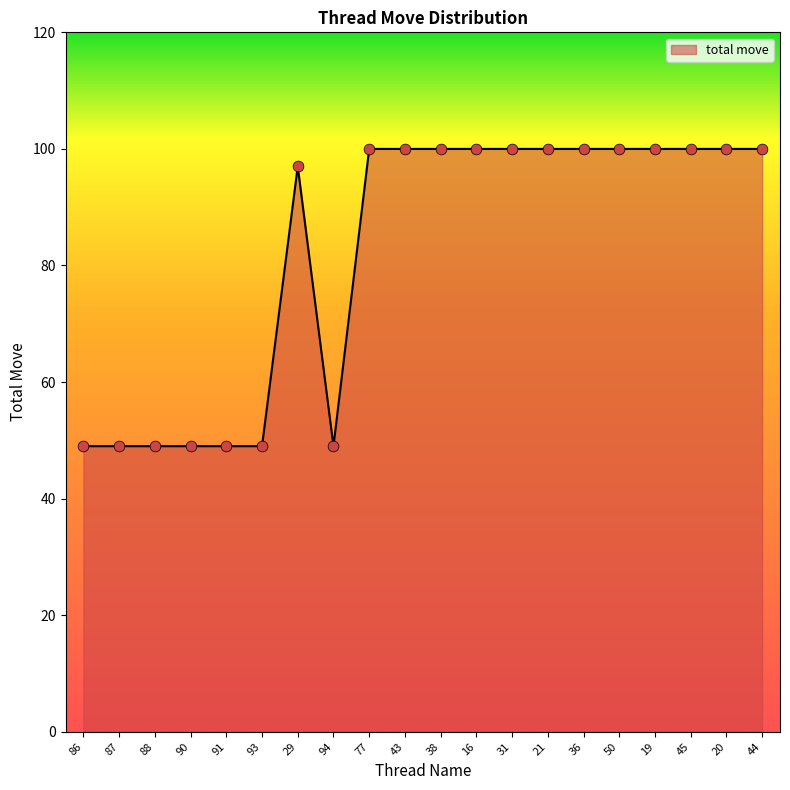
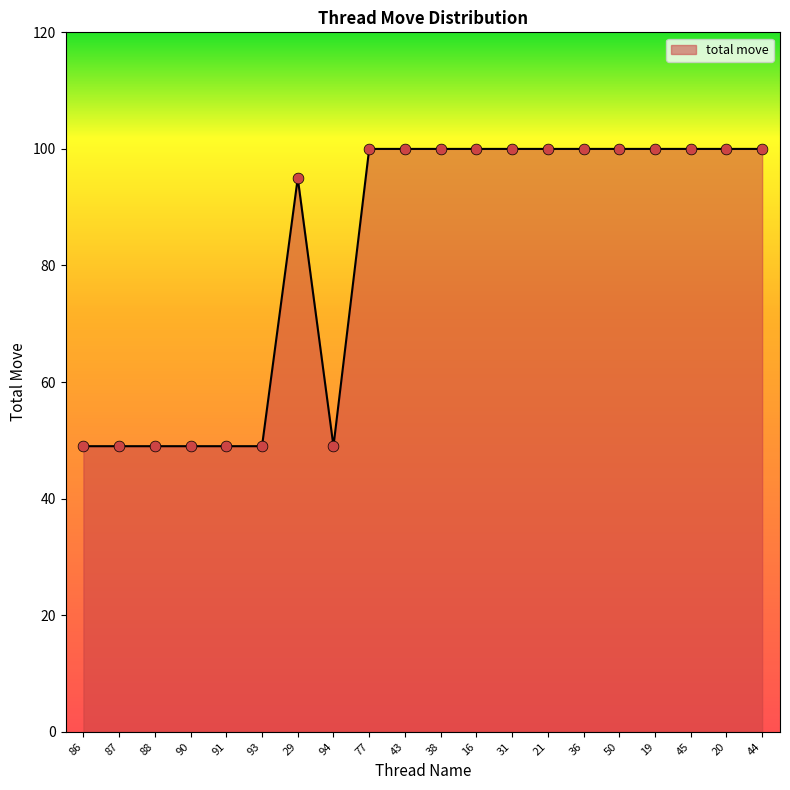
29: 97 -> 95
